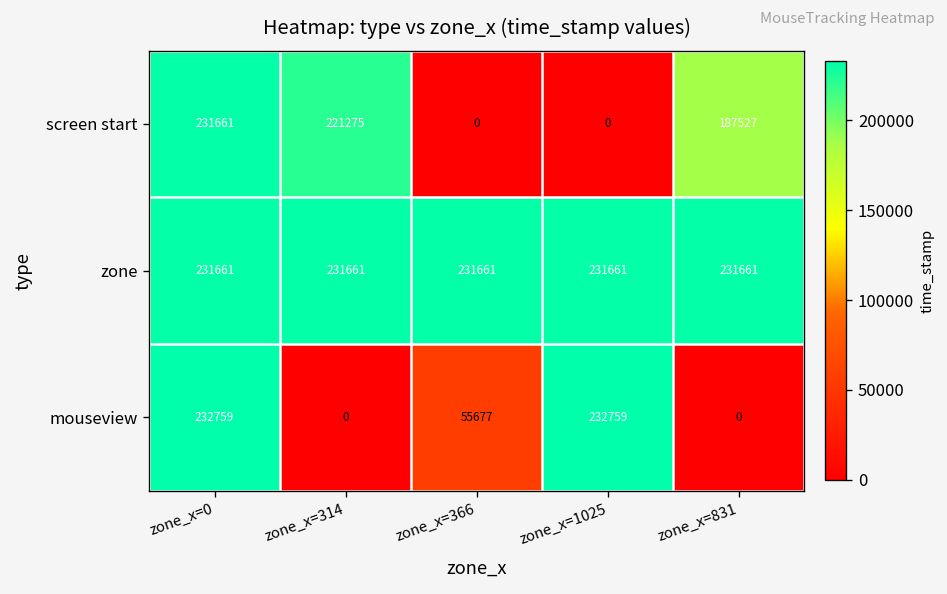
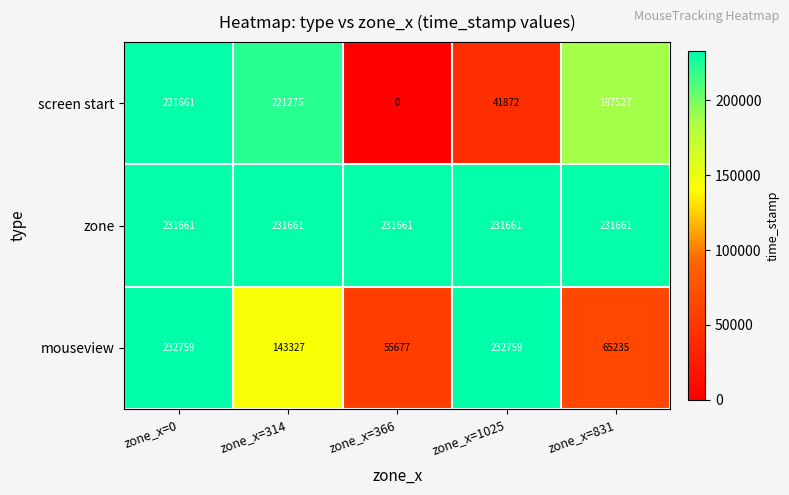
screen start, zone_x=1025: 0 -> 41872
mouseview, zone_x=314: 0 -> 143327
mouseview, zone_x=831: 0 -> 65235
